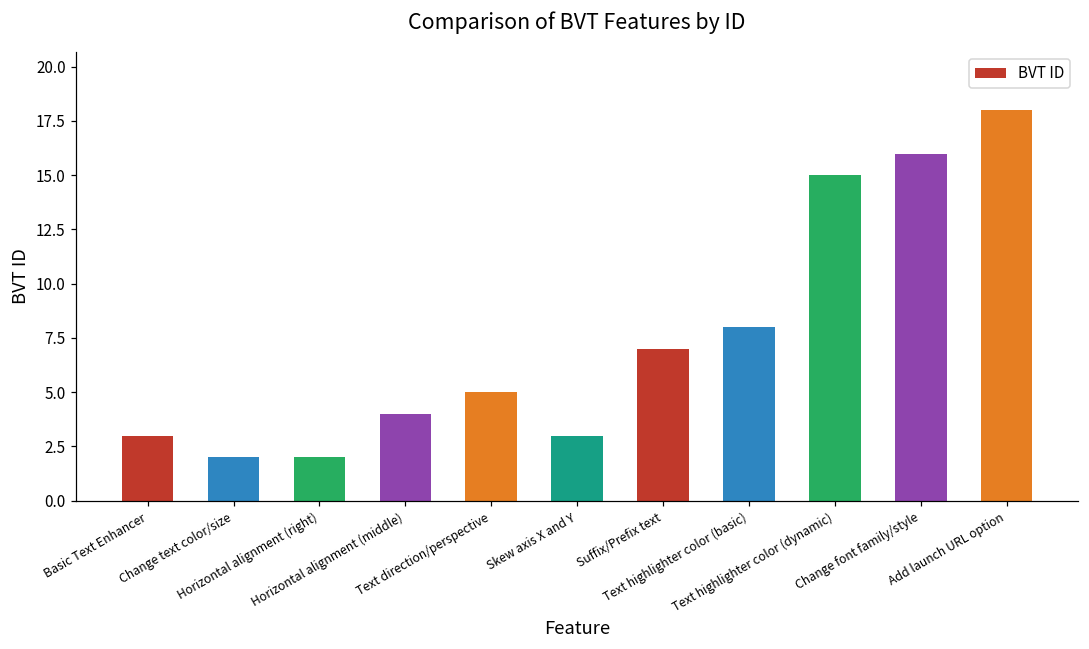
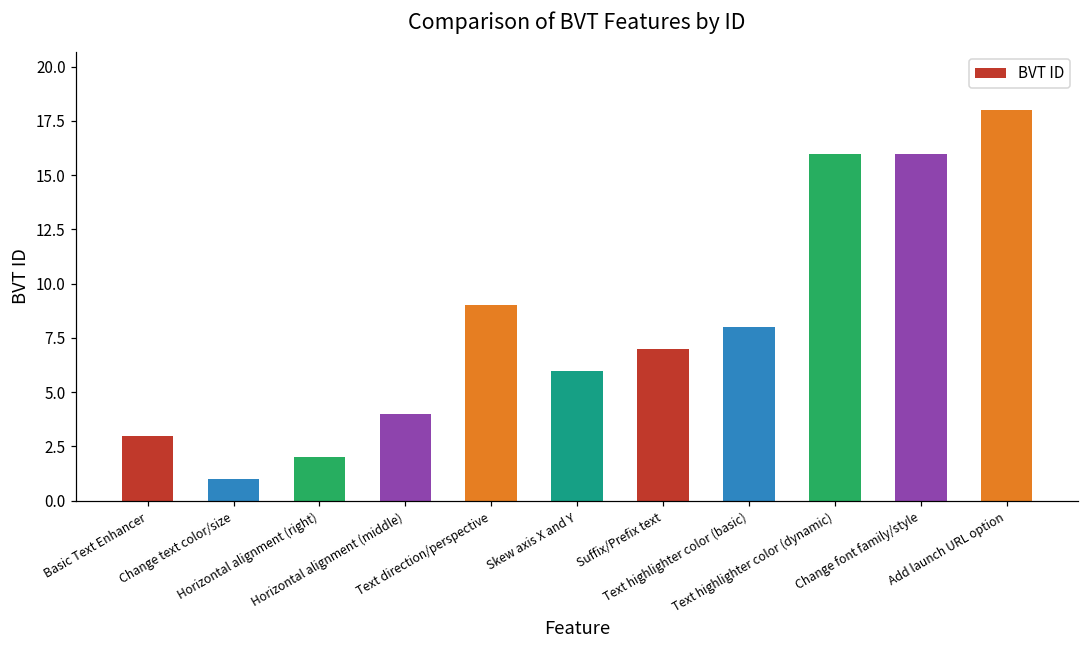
Change text color/size: 2 -> 1
Text direction/perspective: 5 -> 9
Skew axis X and Y: 3 -> 6
Text highlighter color (dynamic): 15 -> 16
